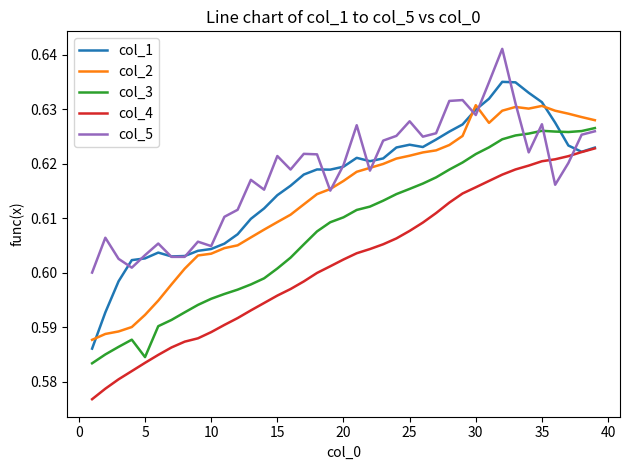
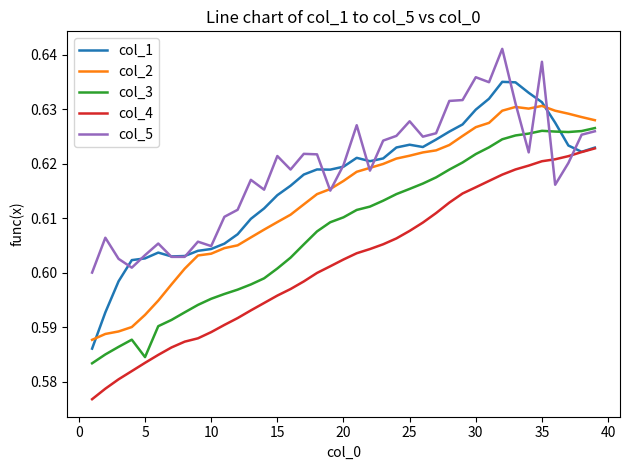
col_2, 30: 0.631 -> 0.627
col_5, 30: 0.629 -> 0.636
col_5, 35: 0.627 -> 0.639
